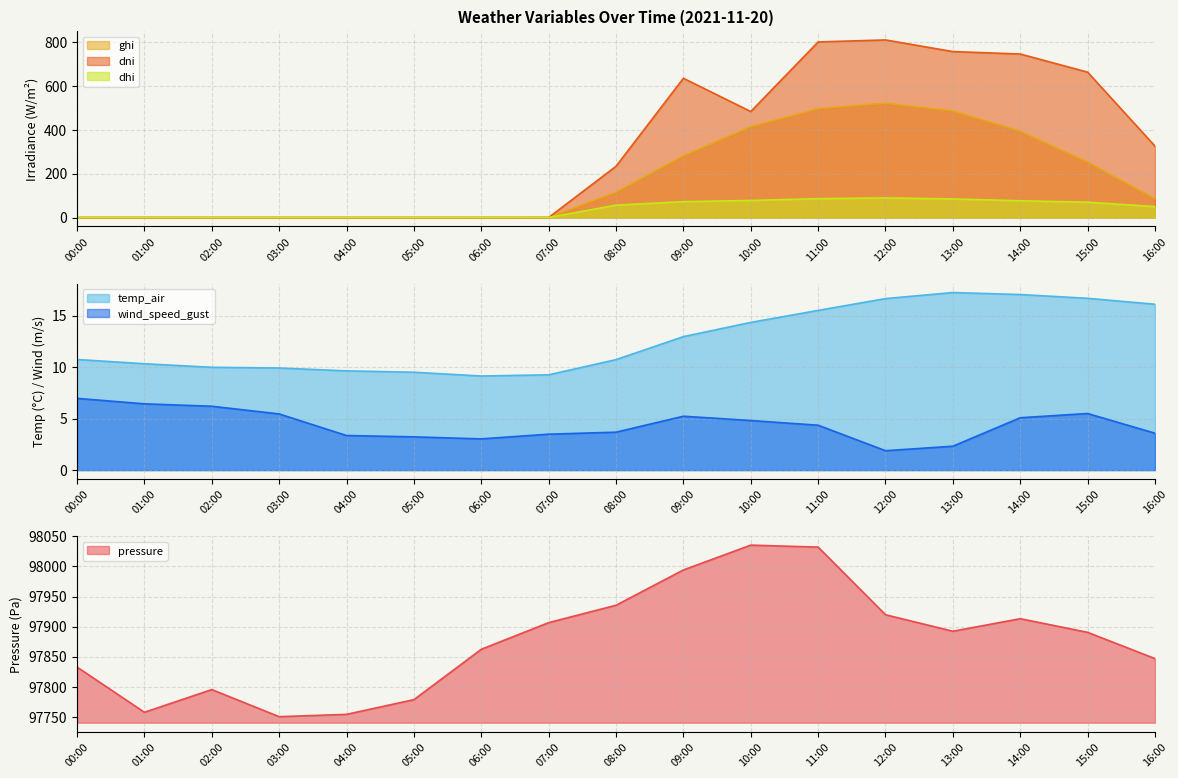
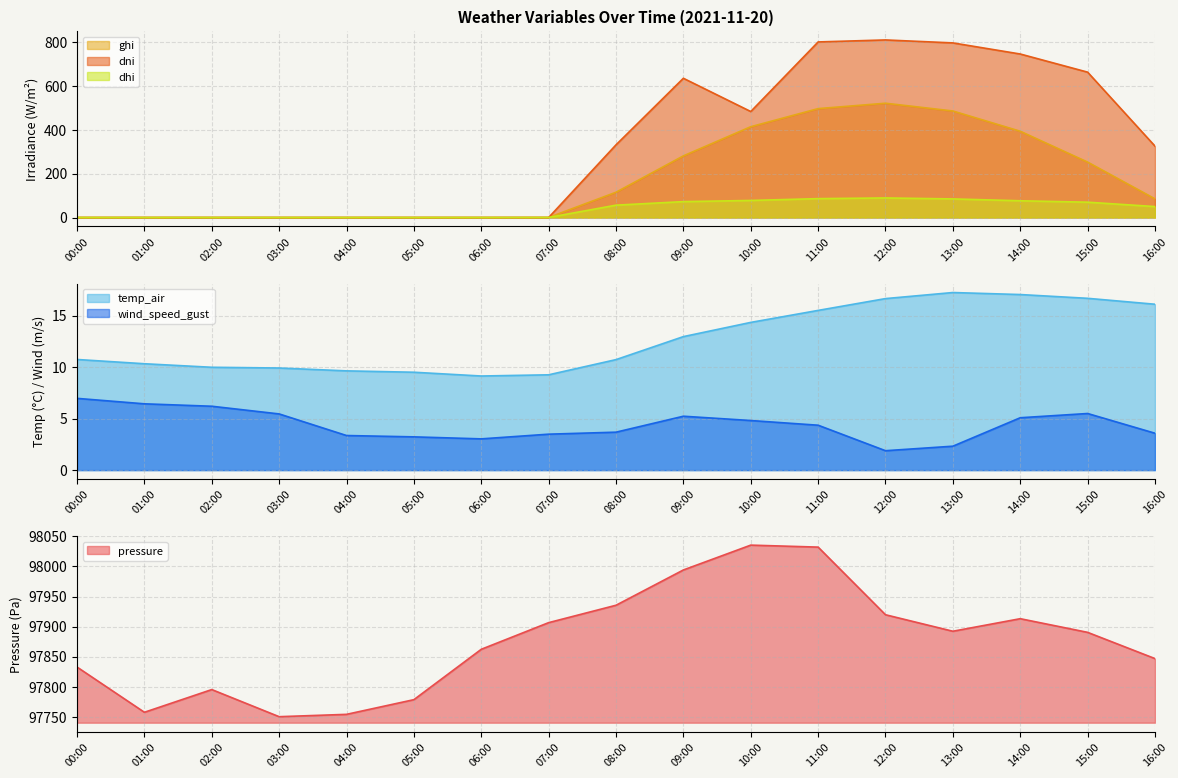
Weather Variables Over Time (2021-11-20), dni, 08:00: 230 -> 330
Weather Variables Over Time (2021-11-20), dni, 13:00: 760 -> 800
